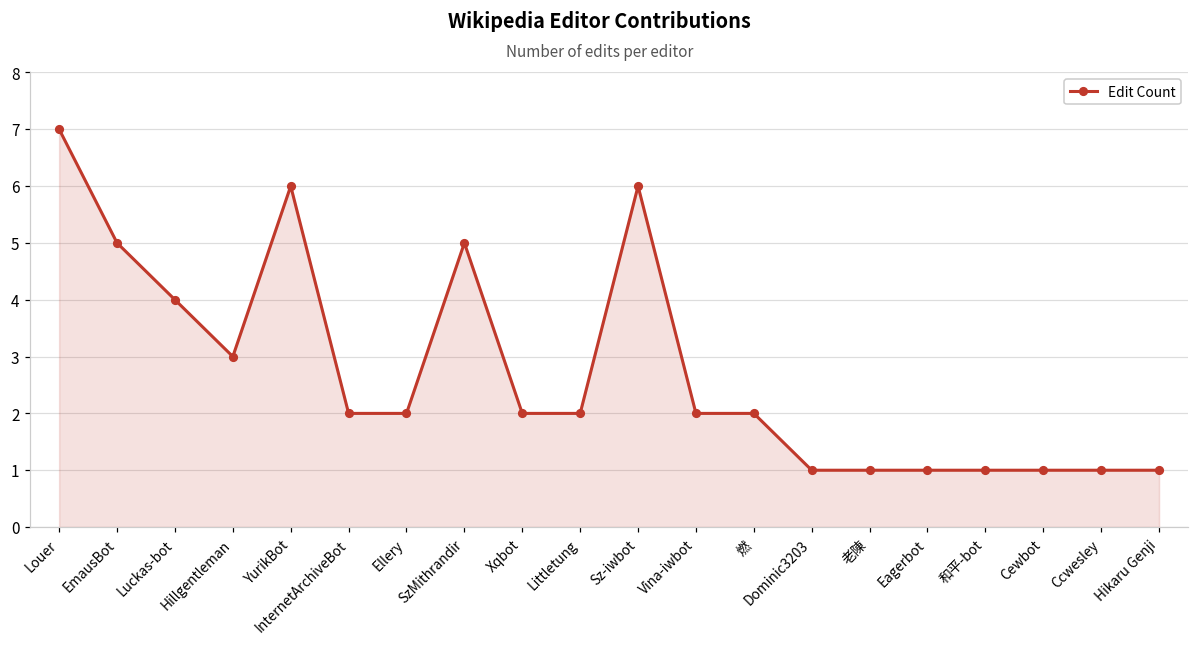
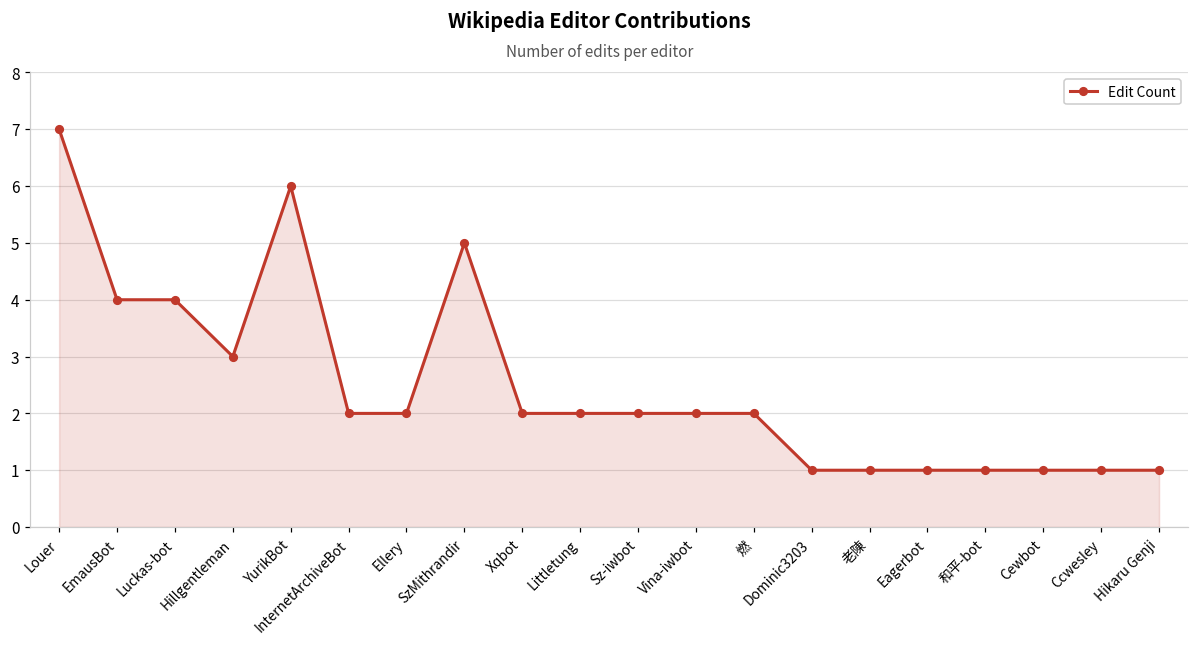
EmausBot: 5 -> 4
Sz-iwbot: 6 -> 2
